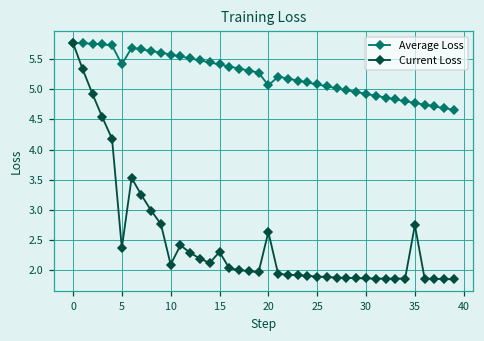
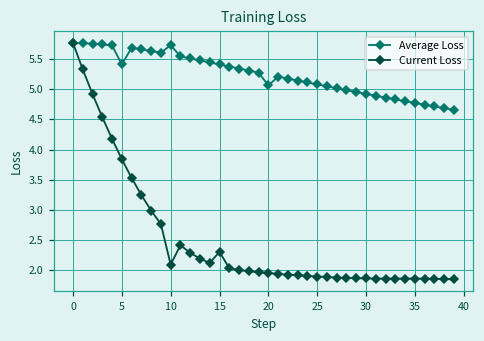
Current Loss, 5: 2.4 -> 3.8
Average Loss, 10: 5.6 -> 5.7
Current Loss, 20: 2.6 -> 2.0
Current Loss, 35: 2.7 -> 1.9
